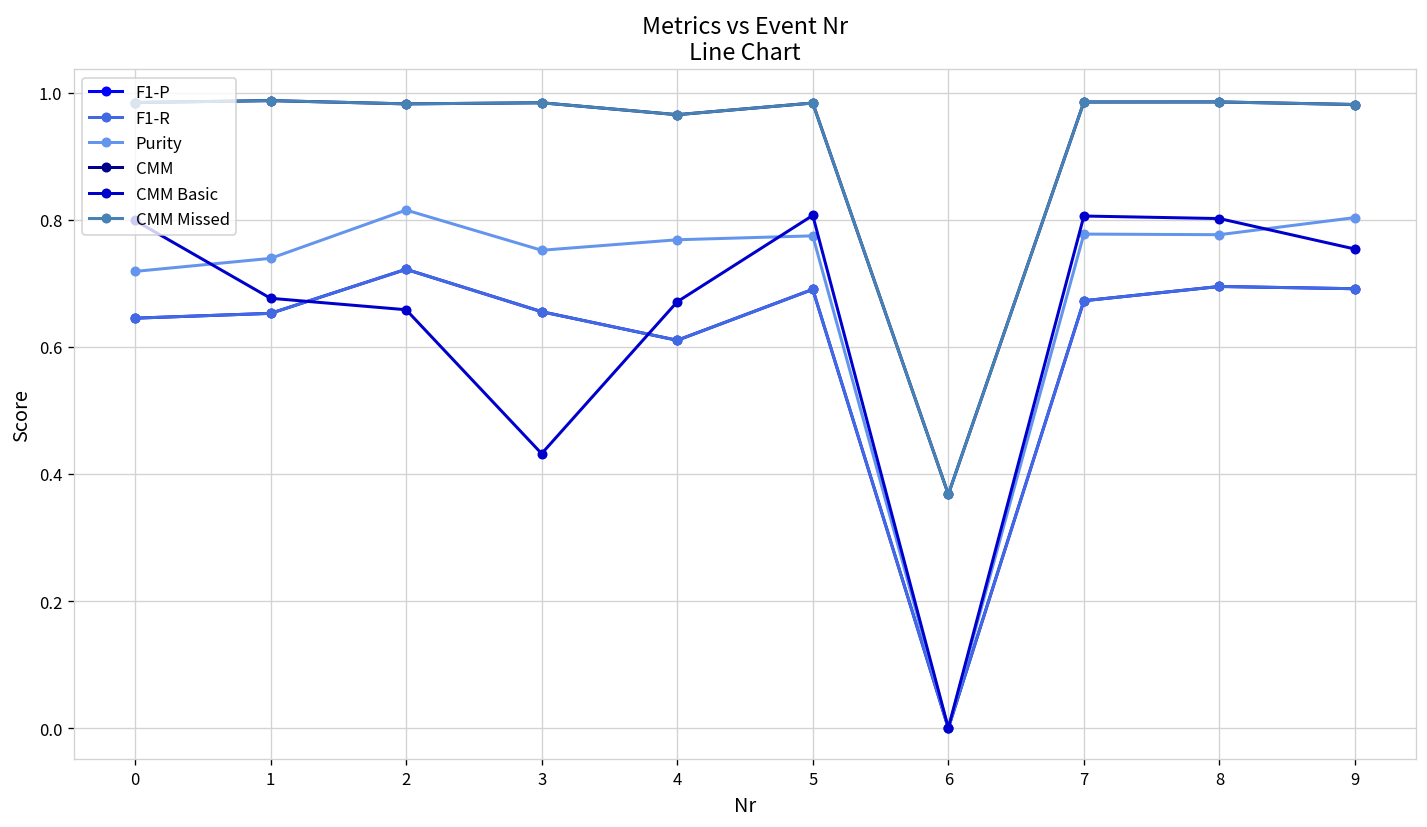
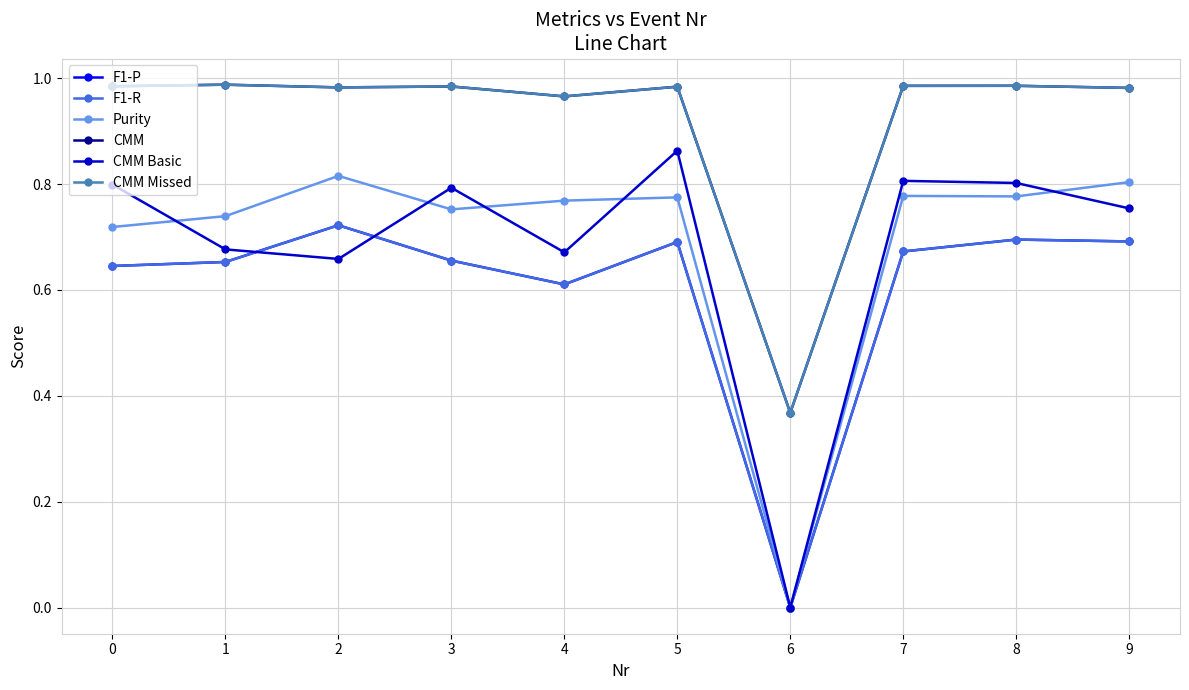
CMM Basic, 3: 0.43 -> 0.79
CMM Basic, 5: 0.81 -> 0.86
